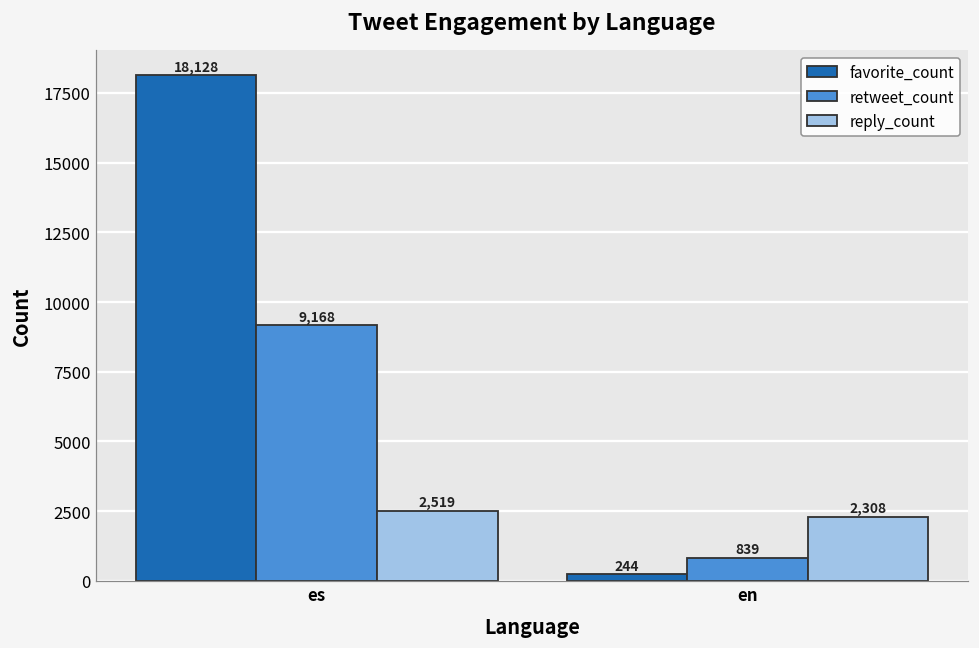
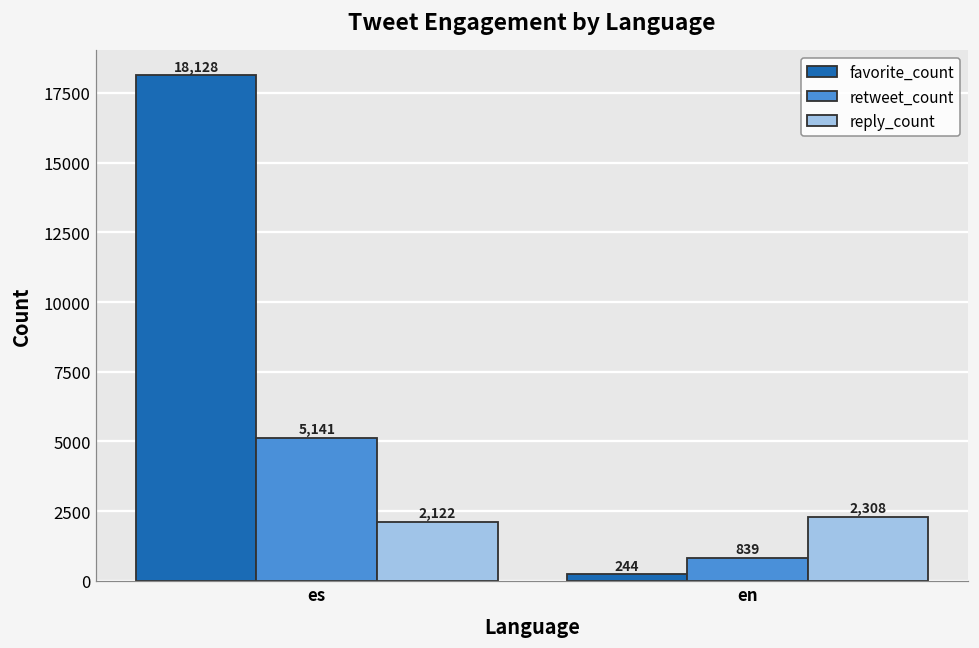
retweet_count, es: 9,168 -> 5,141
reply_count, es: 2,519 -> 2,122
